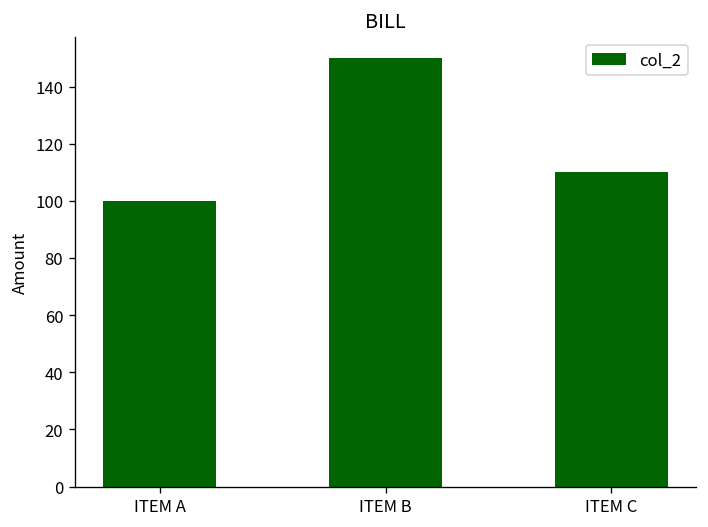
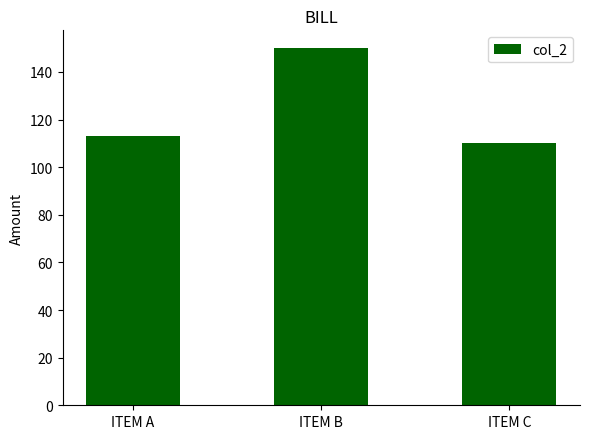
ITEM A: 100 -> 113
